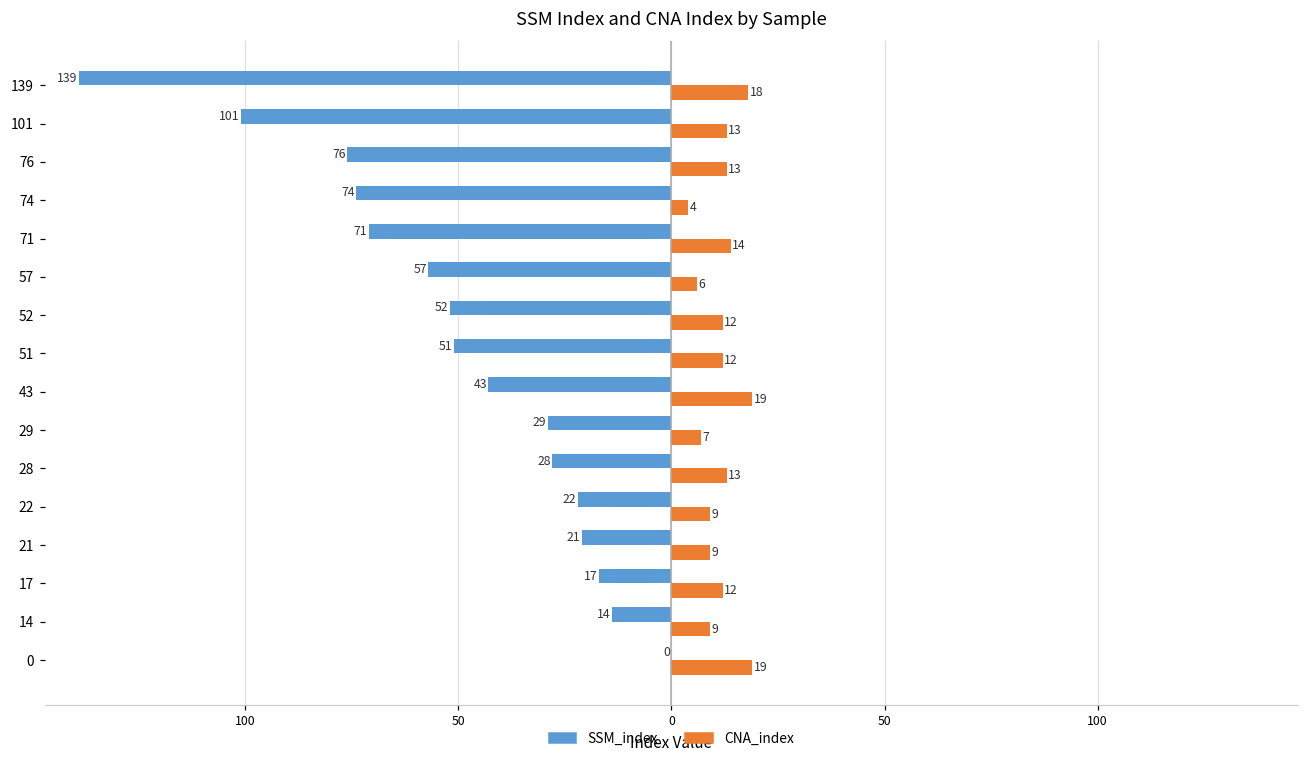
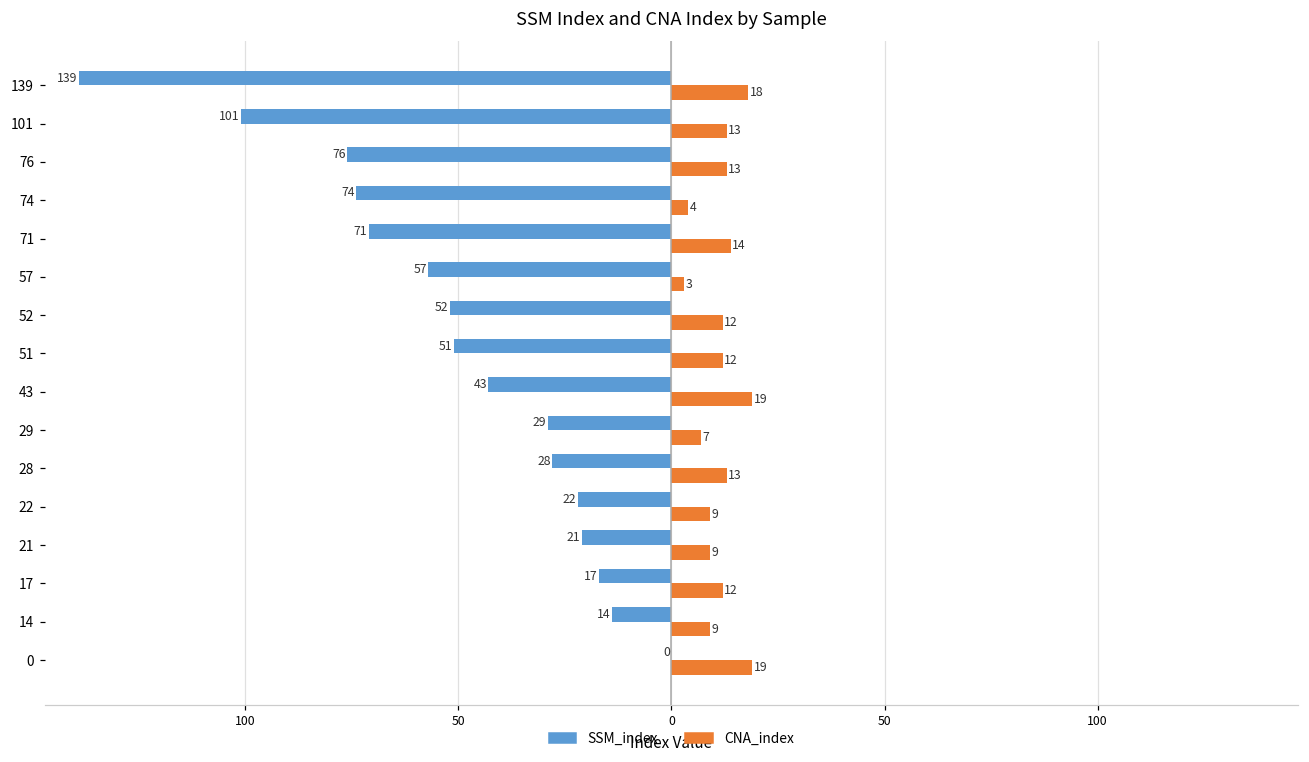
CNA_index, 57: 6 -> 3
